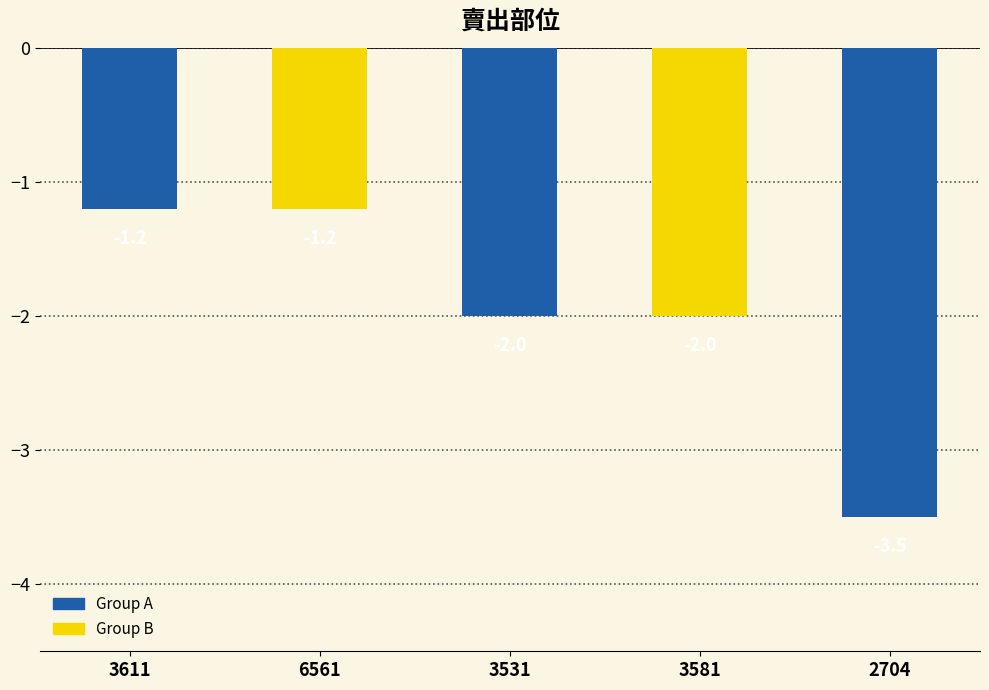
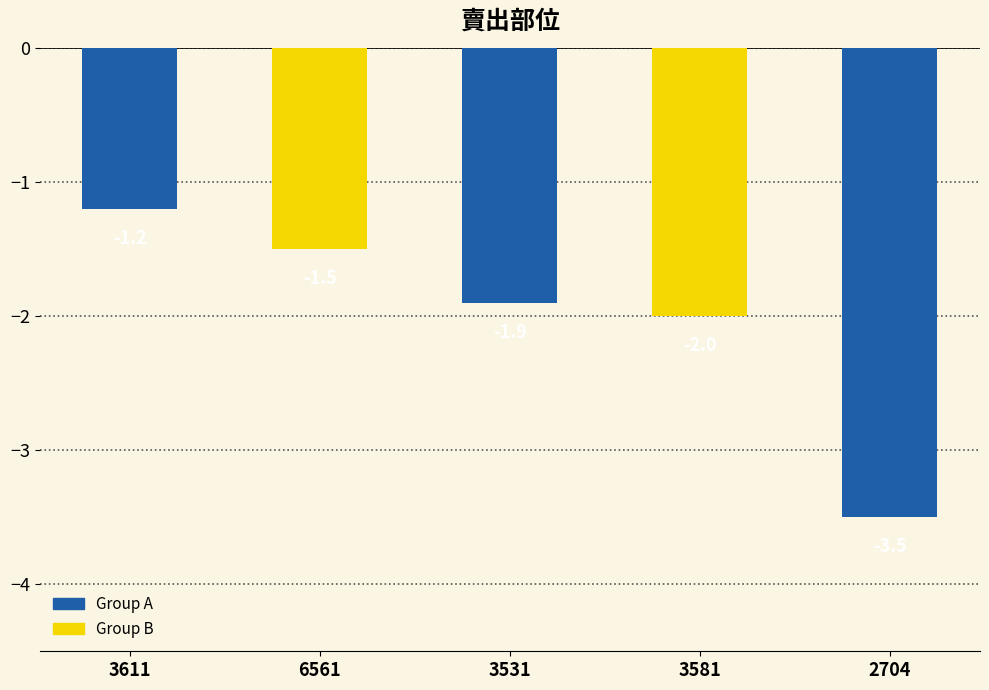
6561: -1.2 -> -1.5
3531: -2.0 -> -1.9
